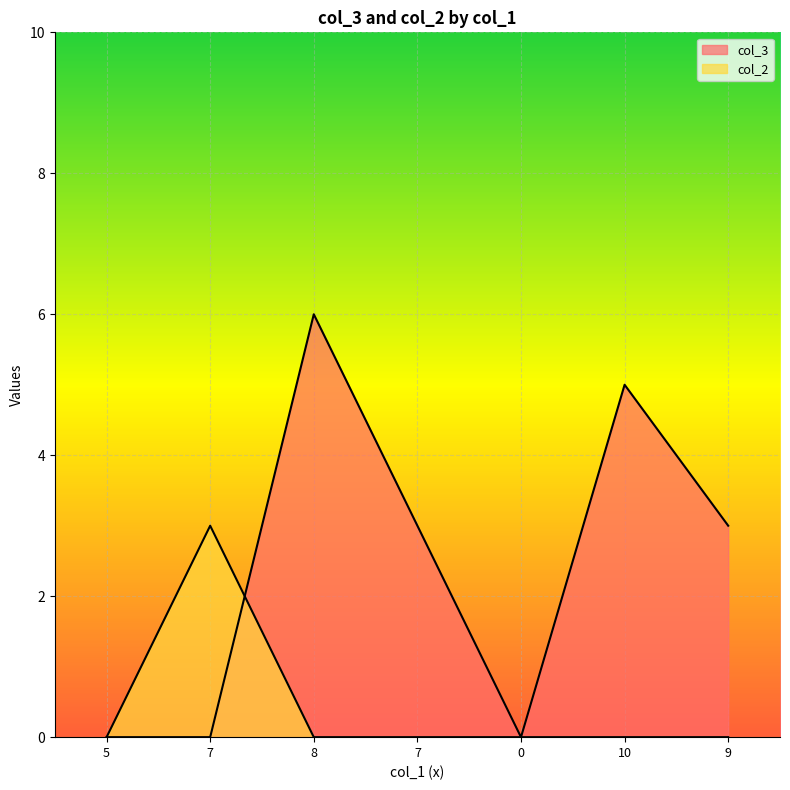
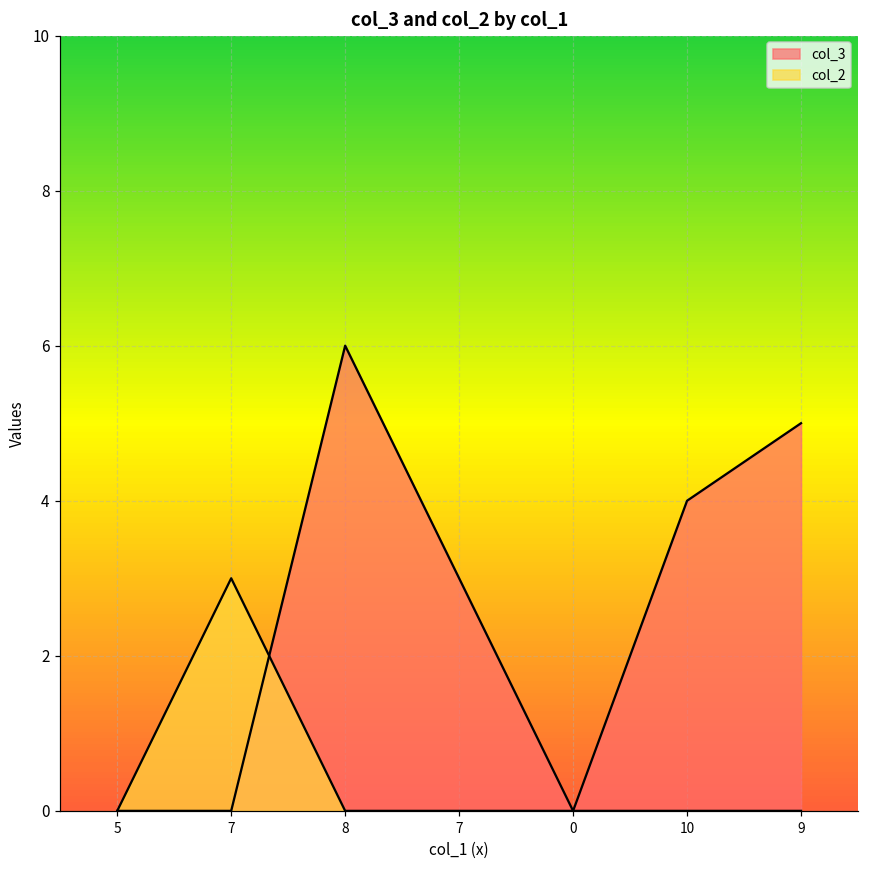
col_3, 10: 5 -> 4
col_3, 9: 3 -> 5
